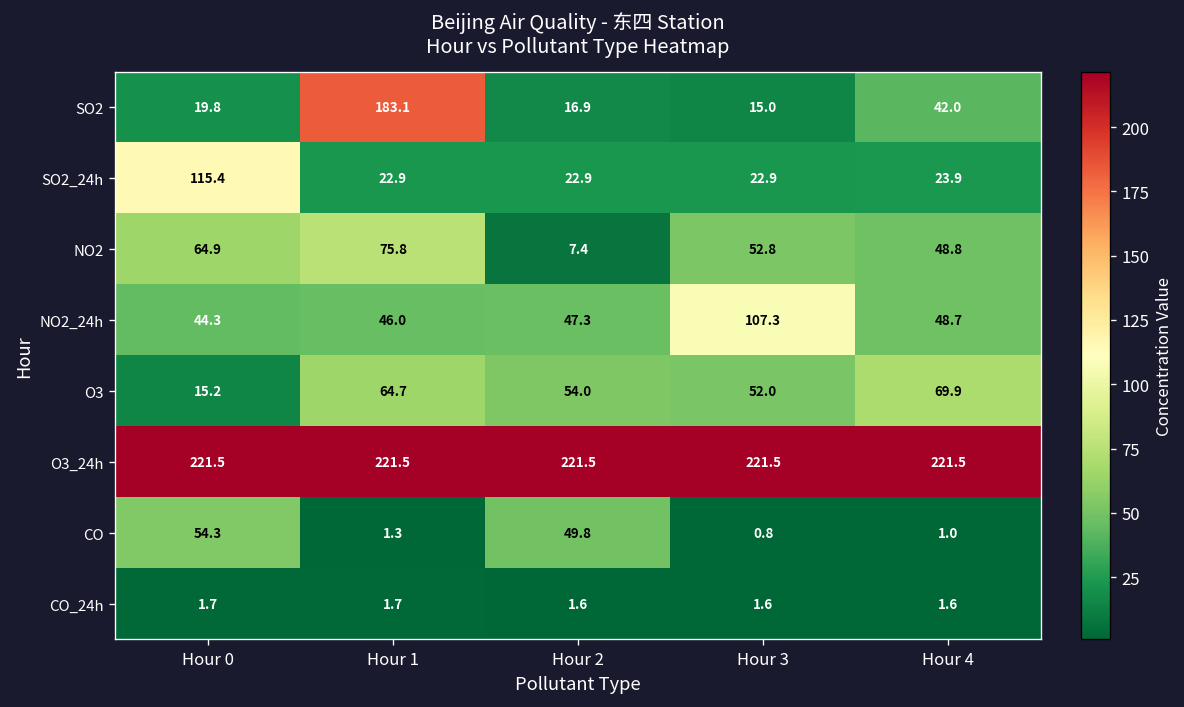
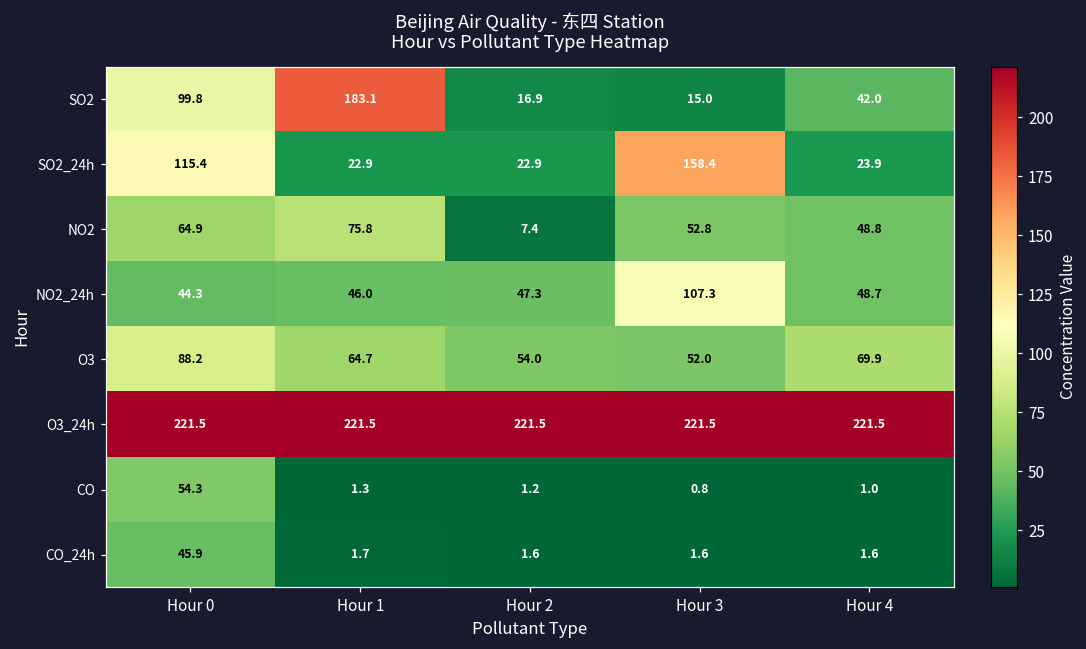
SO2, Hour 0: 19.8 -> 99.8
SO2_24h, Hour 3: 22.9 -> 158.4
O3, Hour 0: 15.2 -> 88.2
CO, Hour 2: 49.8 -> 1.2
CO_24h, Hour 0: 1.7 -> 45.9
